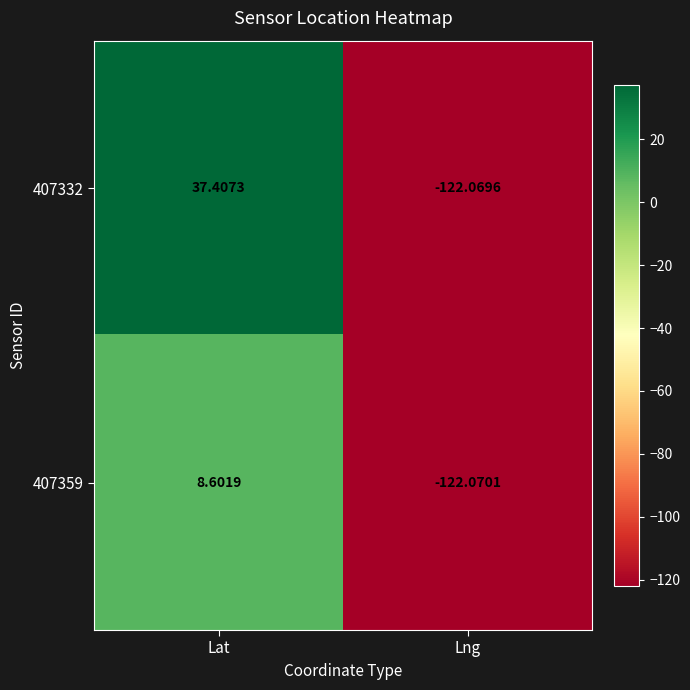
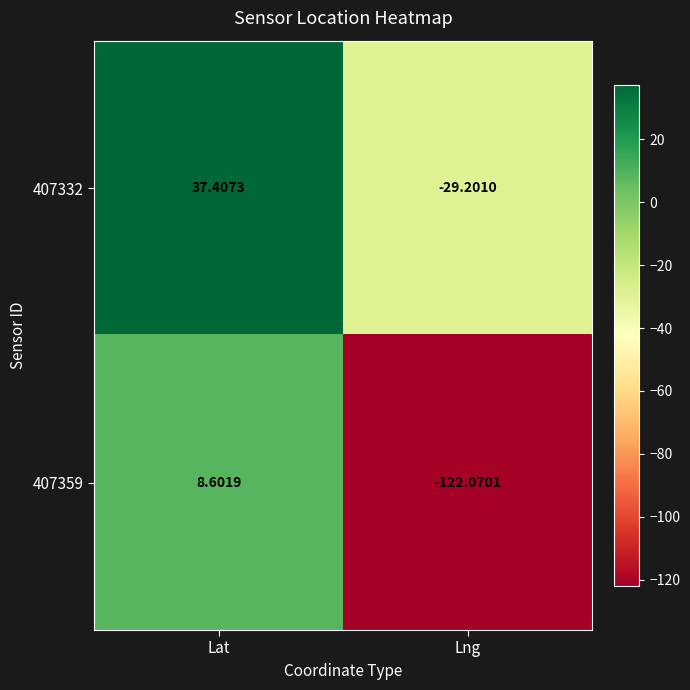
407332, Lng: -122.0696 -> -29.2010
